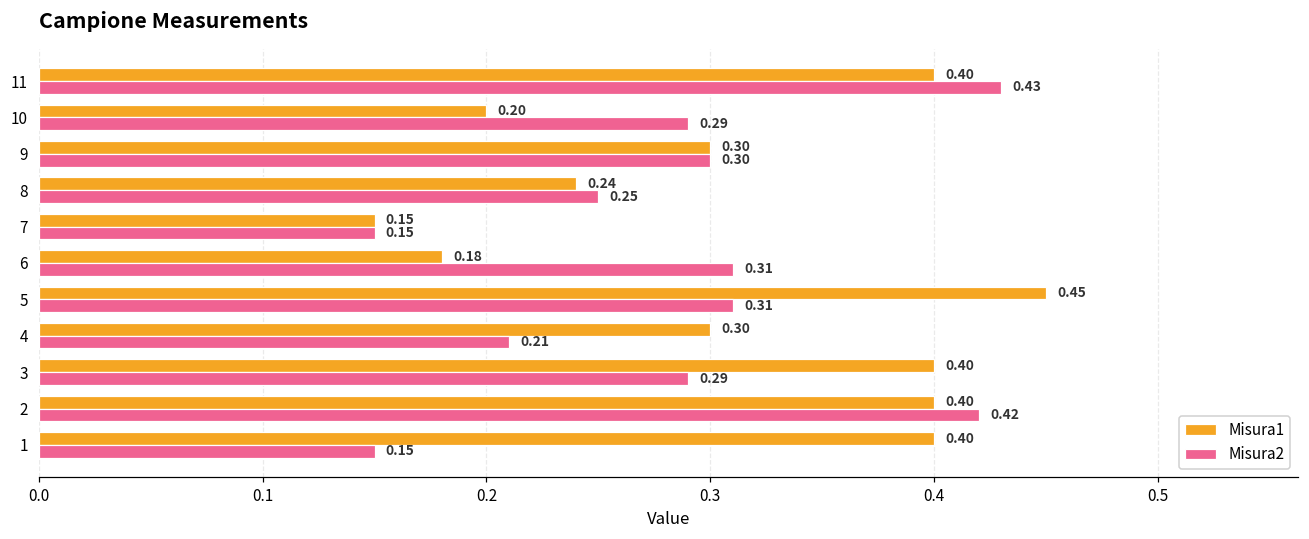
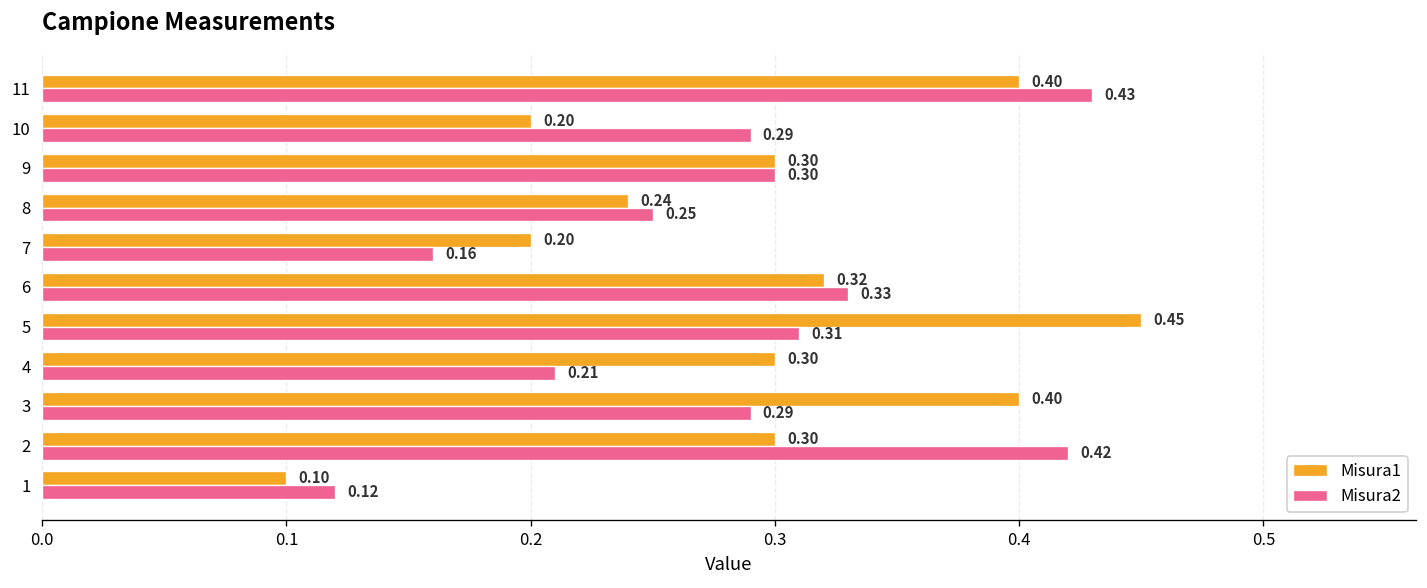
Misura1, 7: 0.15 -> 0.20
Misura2, 7: 0.15 -> 0.16
Misura1, 6: 0.18 -> 0.32
Misura2, 6: 0.31 -> 0.33
Misura1, 2: 0.40 -> 0.30
Misura1, 1: 0.40 -> 0.10
Misura2, 1: 0.15 -> 0.12
